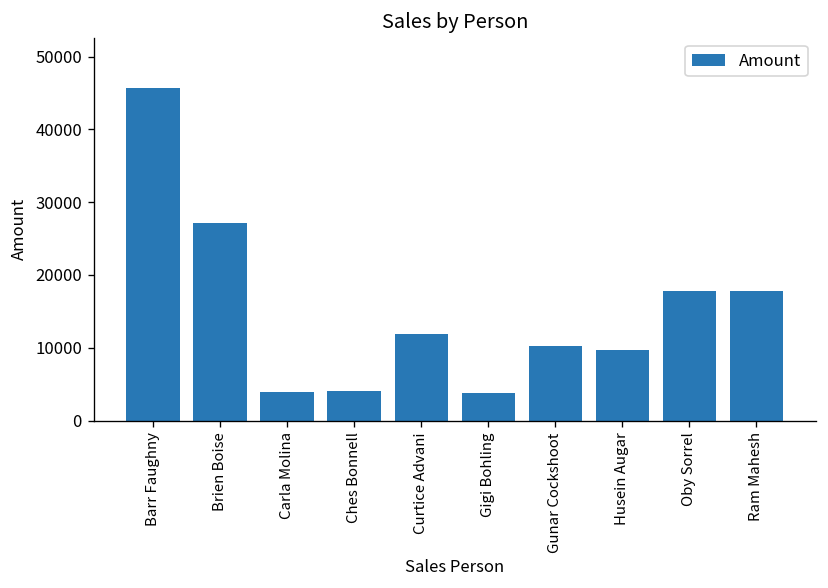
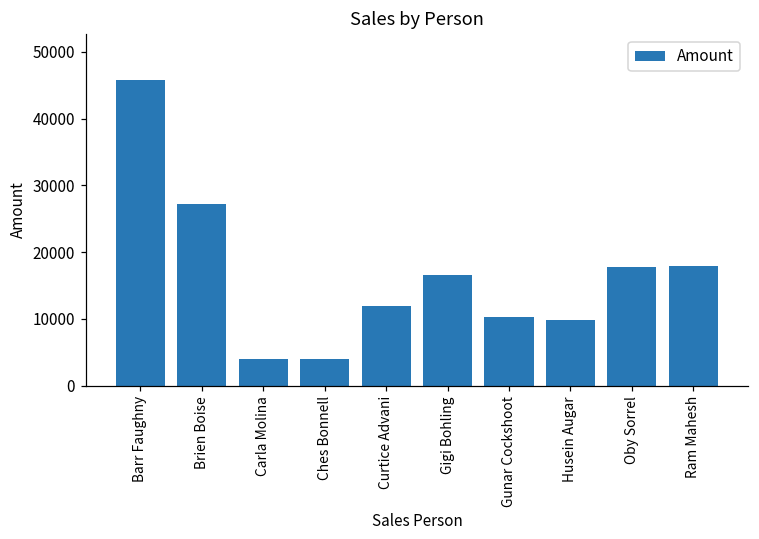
Gigi Bohling: 4000 -> 17000
